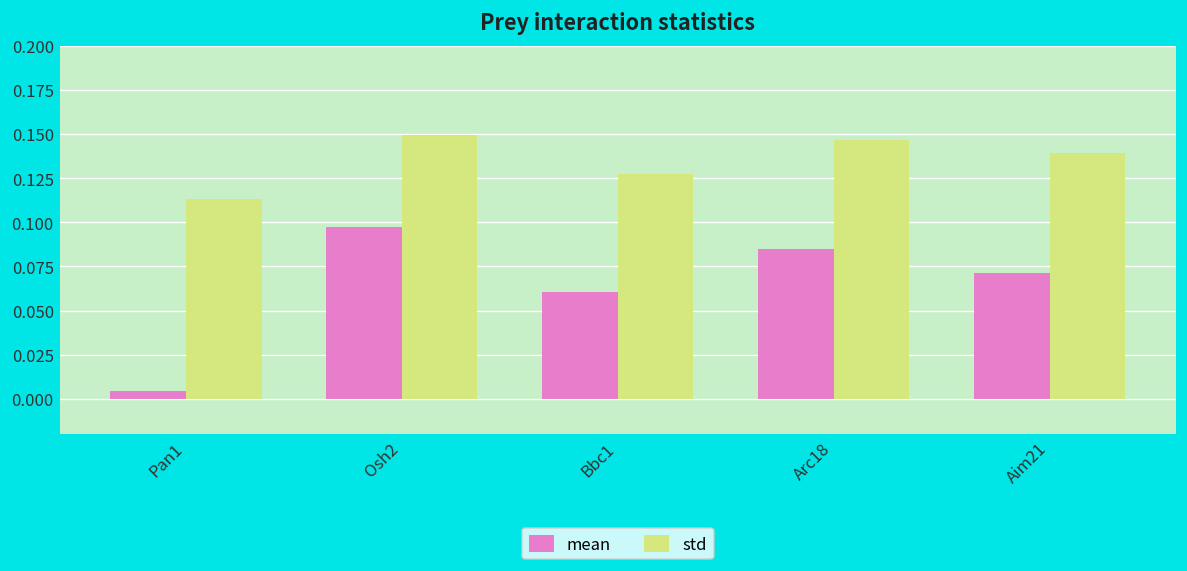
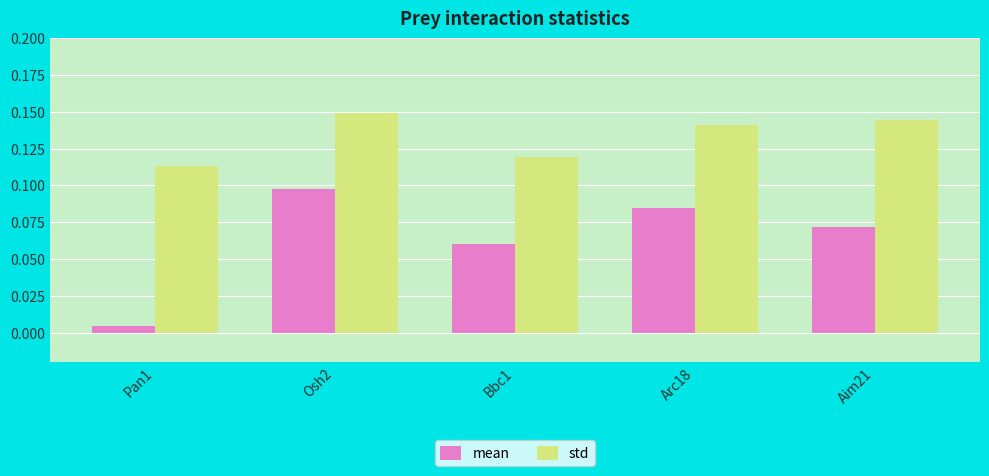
std, Bbc1: 0.127 -> 0.119
std, Arc18: 0.147 -> 0.141
std, Aim21: 0.139 -> 0.145
